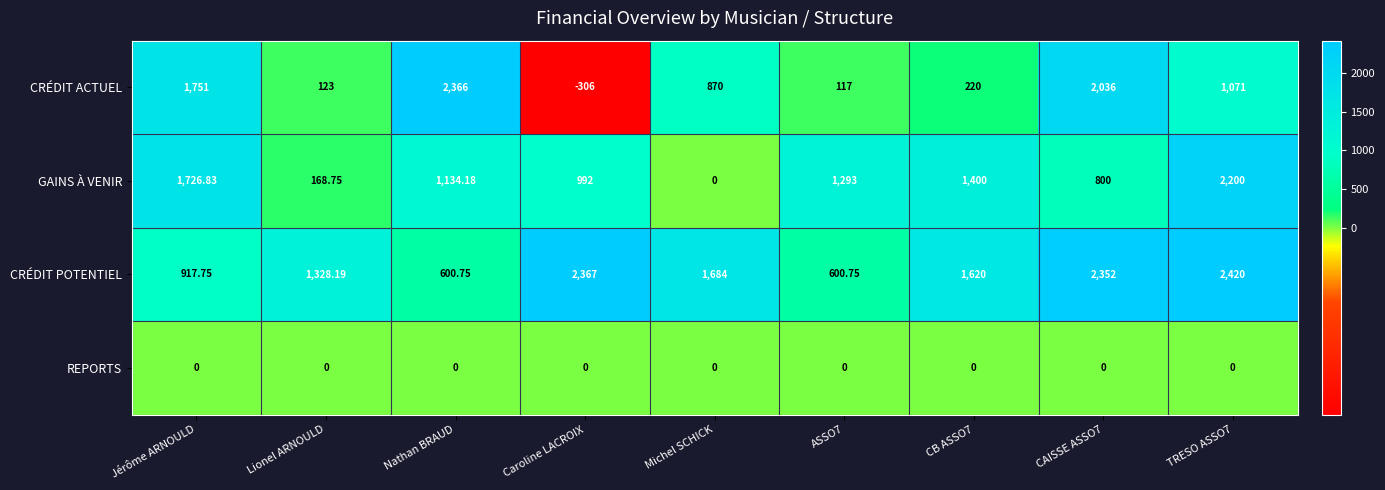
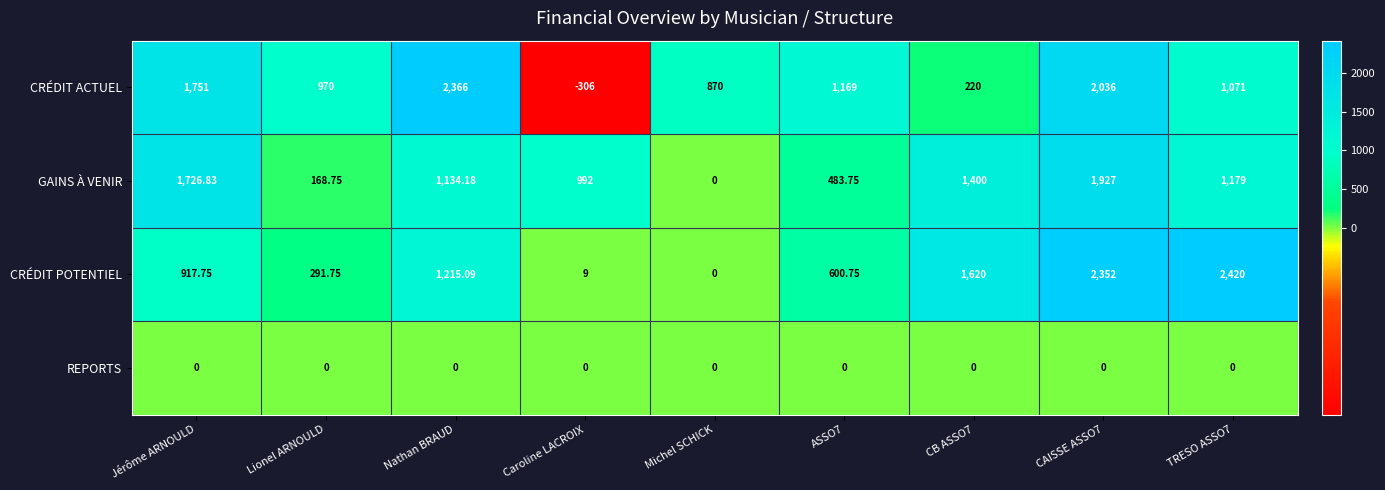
CRÉDIT ACTUEL, Lionel ARNOULD: 123 -> 970
CRÉDIT ACTUEL, ASSO7: 117 -> 1,169
GAINS À VENIR, ASSO7: 1,293 -> 483.75
GAINS À VENIR, CAISSE ASSO7: 800 -> 1,927
GAINS À VENIR, TRESO ASSO7: 2,200 -> 1,179
CRÉDIT POTENTIEL, Lionel ARNOULD: 1,328.19 -> 291.75
CRÉDIT POTENTIEL, Nathan BRAUD: 600.75 -> 1,215.09
CRÉDIT POTENTIEL, Caroline LACROIX: 2,367 -> 9
CRÉDIT POTENTIEL, Michel SCHICK: 1,684 -> 0
